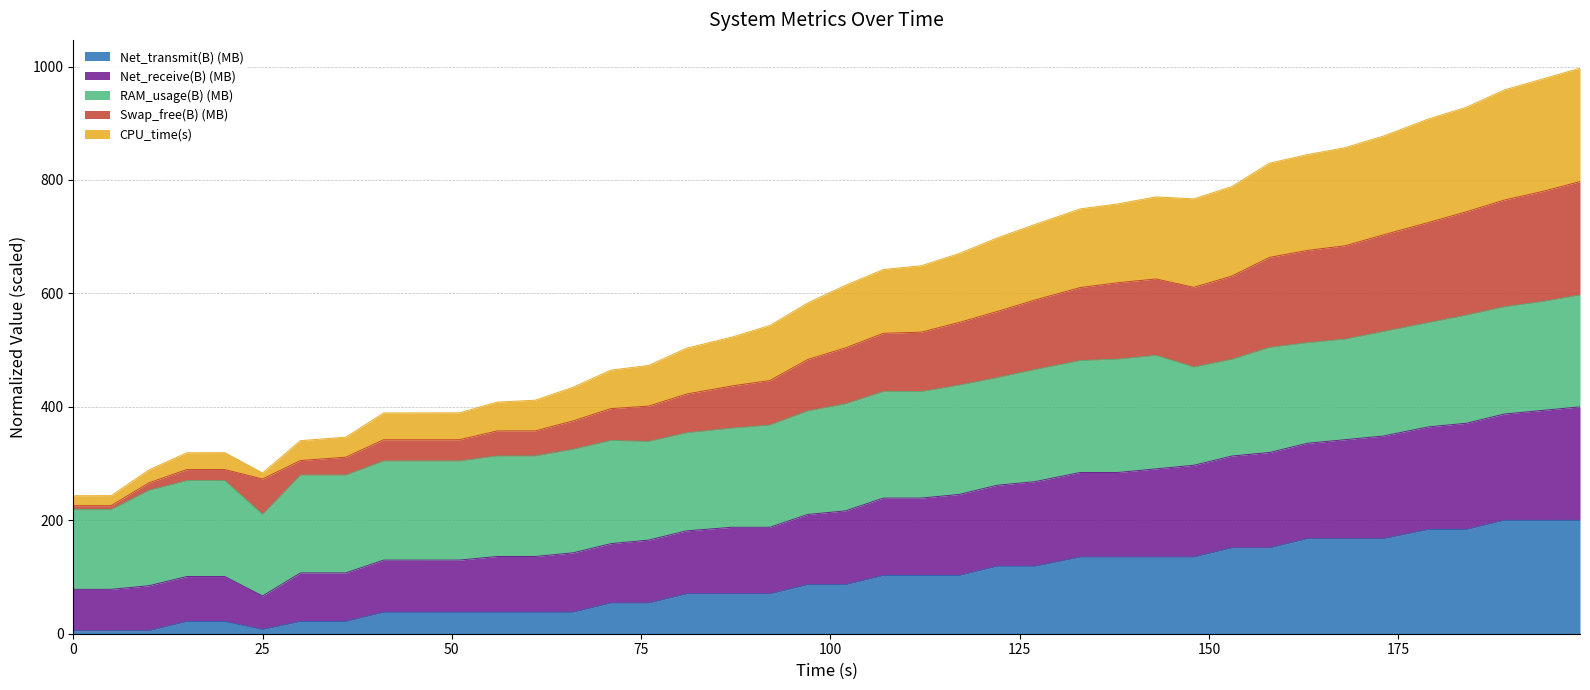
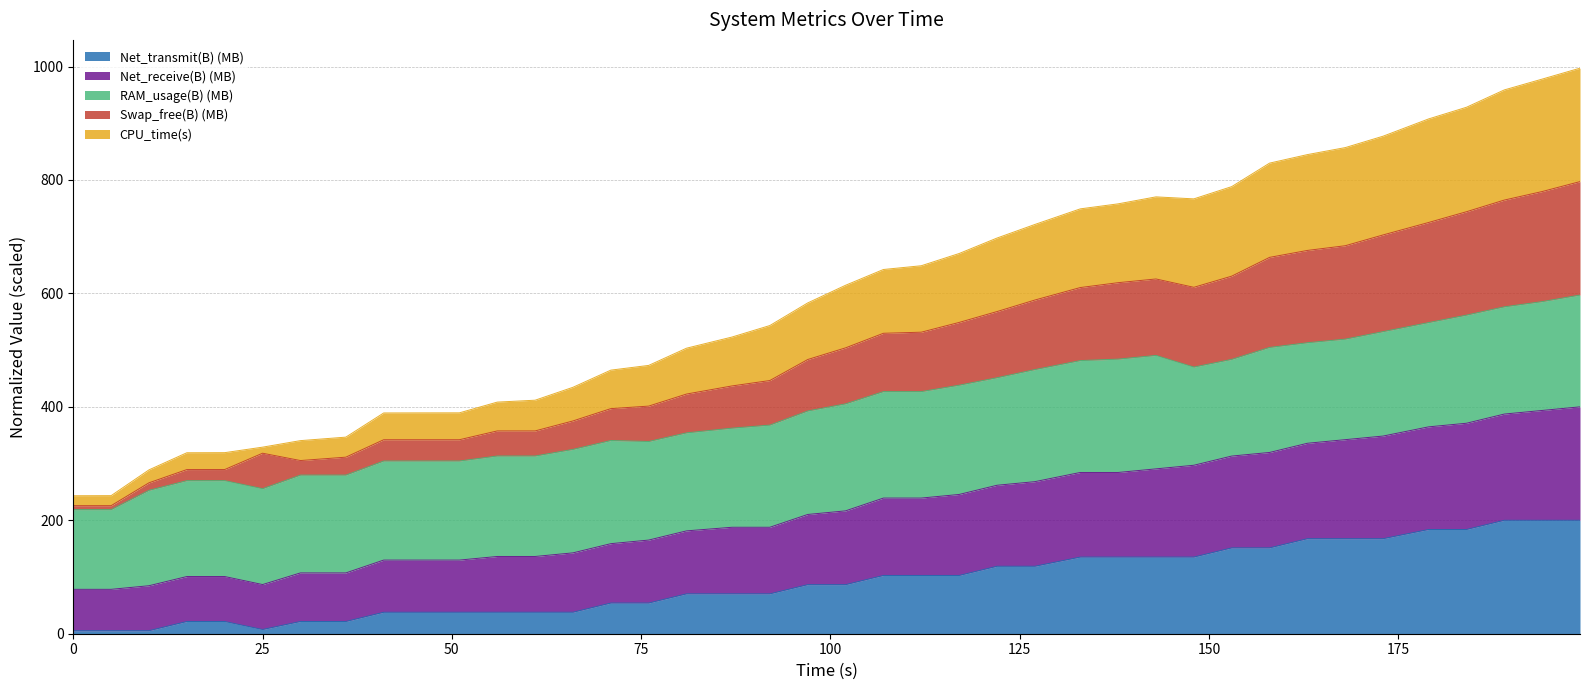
Net_receive(B) (MB), 25: 60 -> 80
RAM_usage(B) (MB), 25: 140 -> 170
